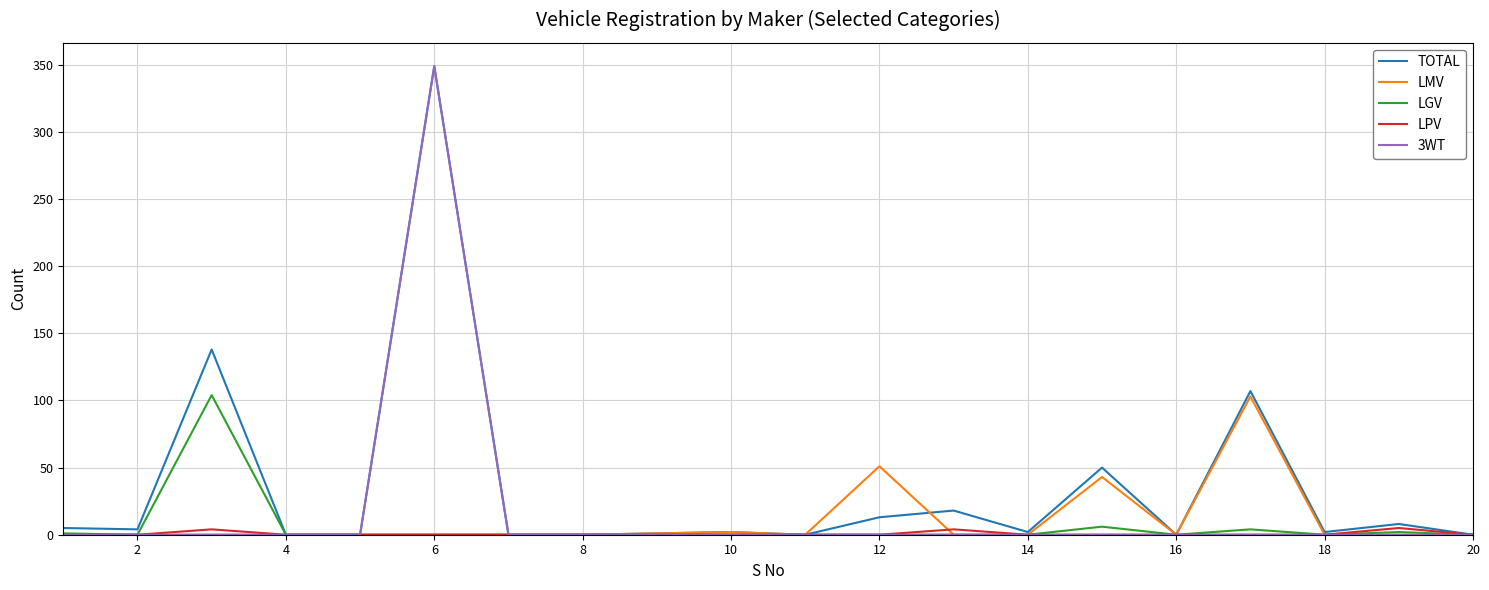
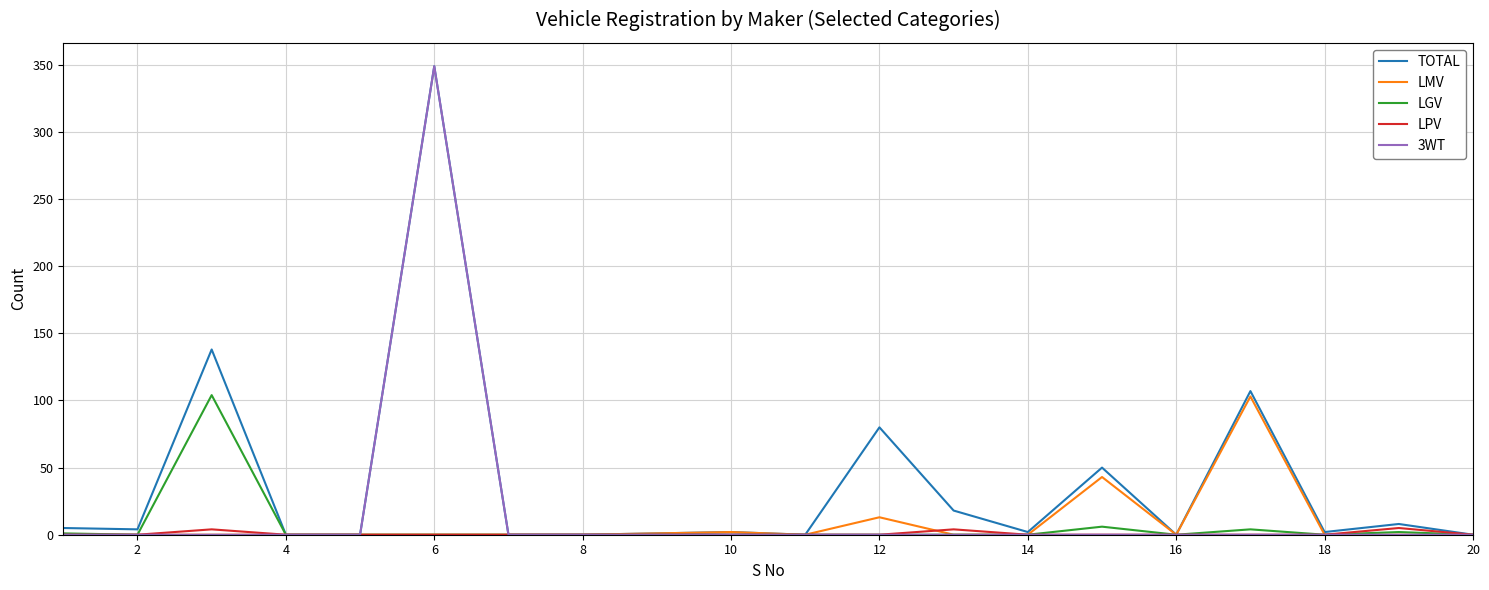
TOTAL, 12: 13 -> 80
LMV, 12: 51 -> 13
